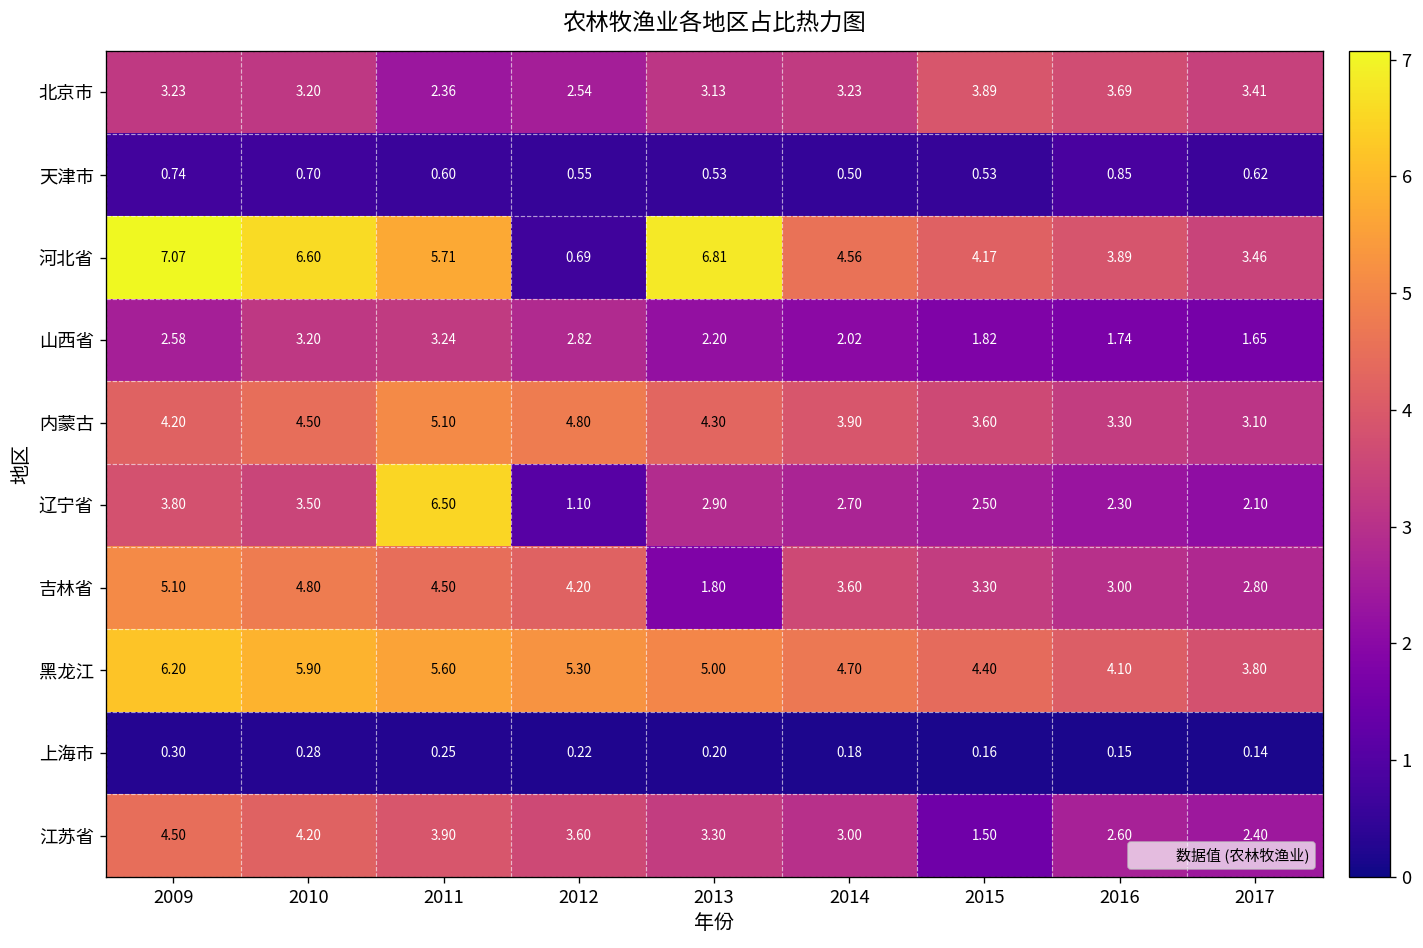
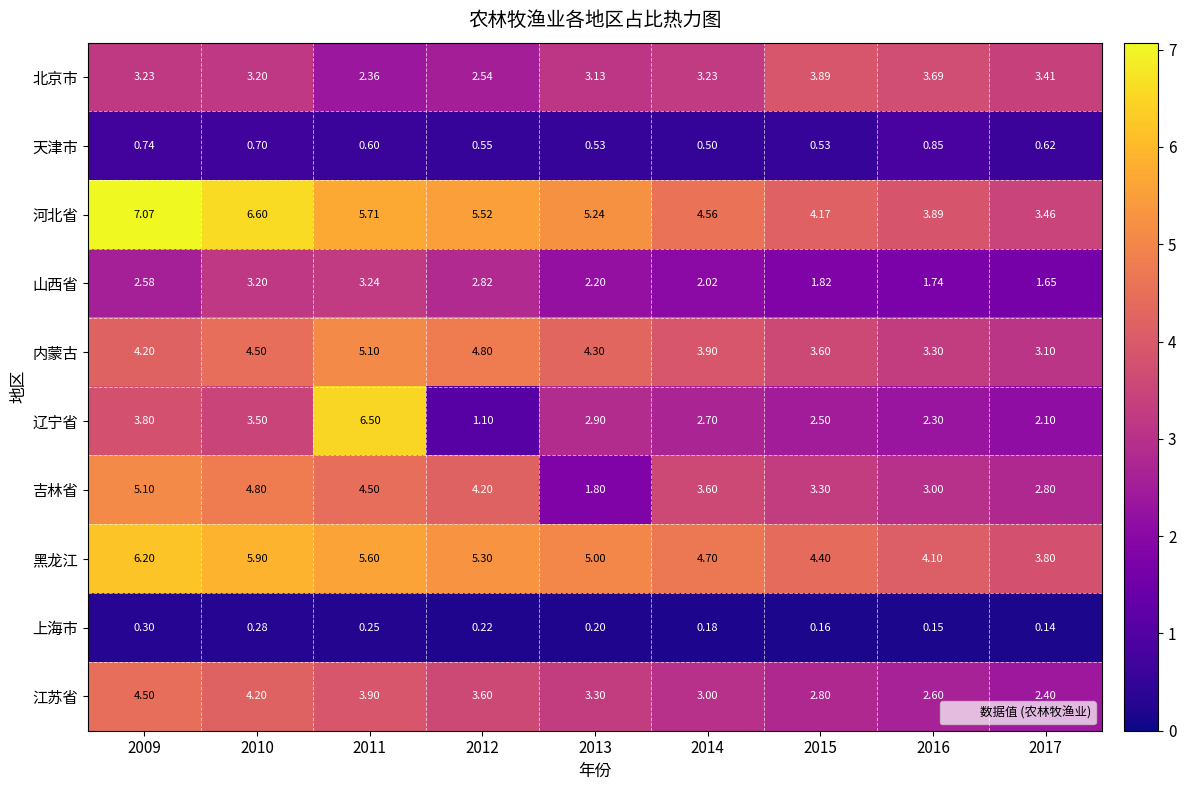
河北省, 2012: 0.69 -> 5.52
河北省, 2013: 6.81 -> 5.24
江苏省, 2015: 1.50 -> 2.80
